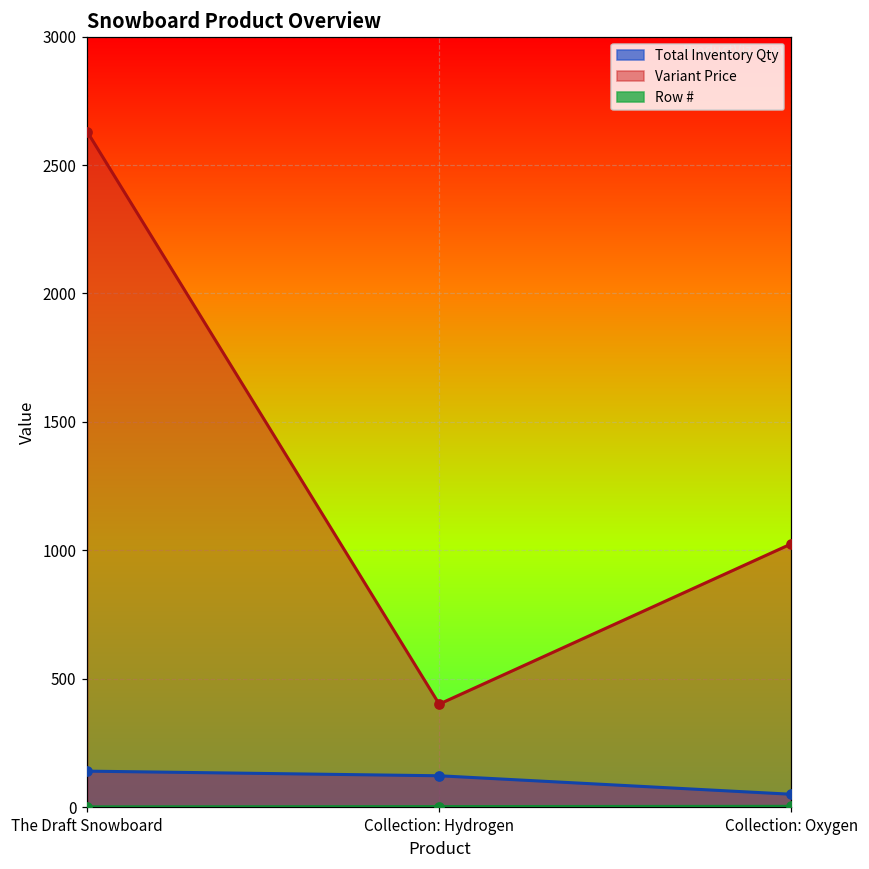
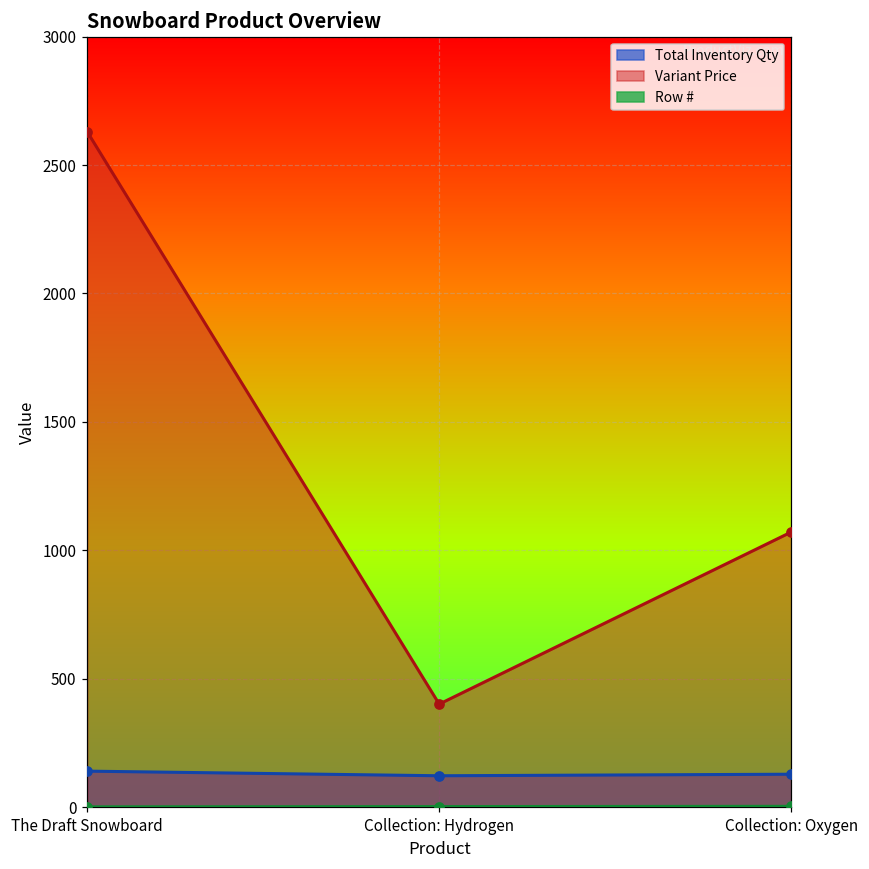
Total Inventory Qty, Collection: Oxygen: 50 -> 130
Variant Price, Collection: Oxygen: 1030 -> 1070
